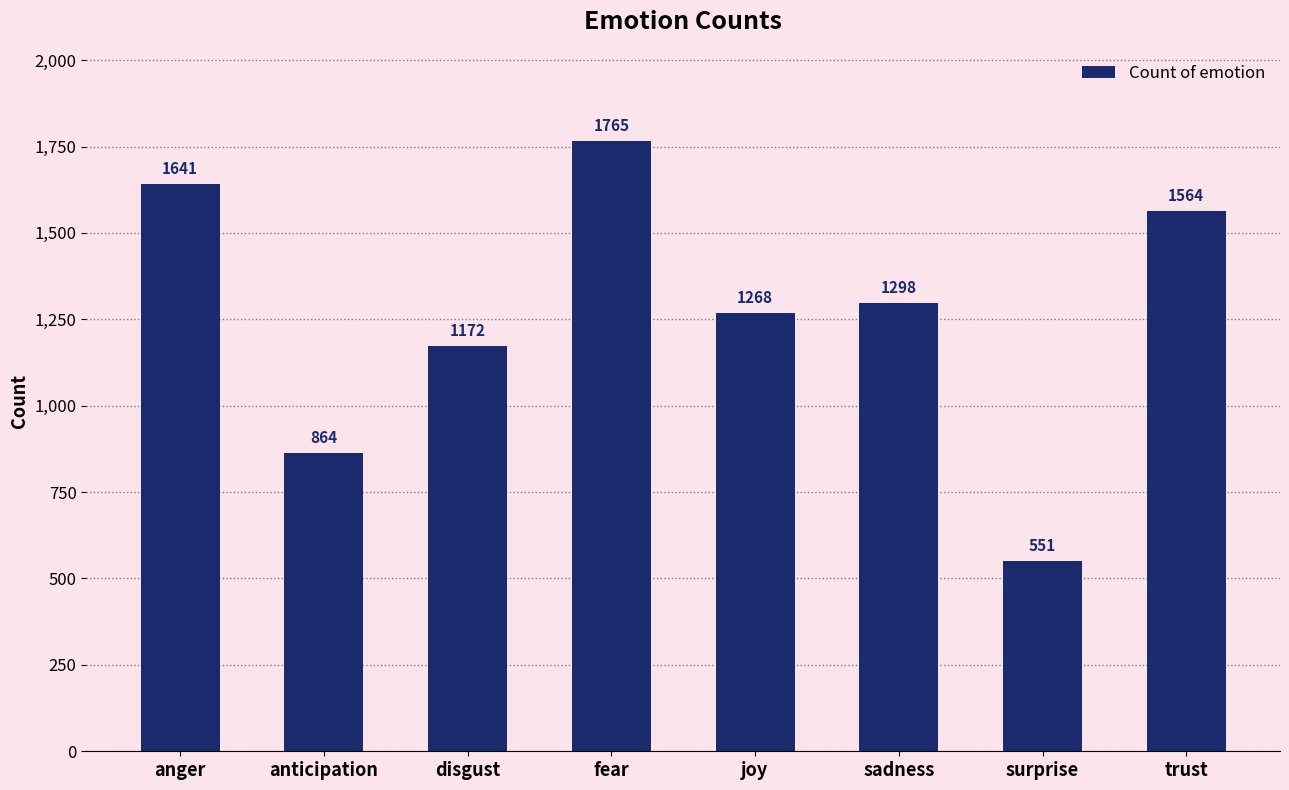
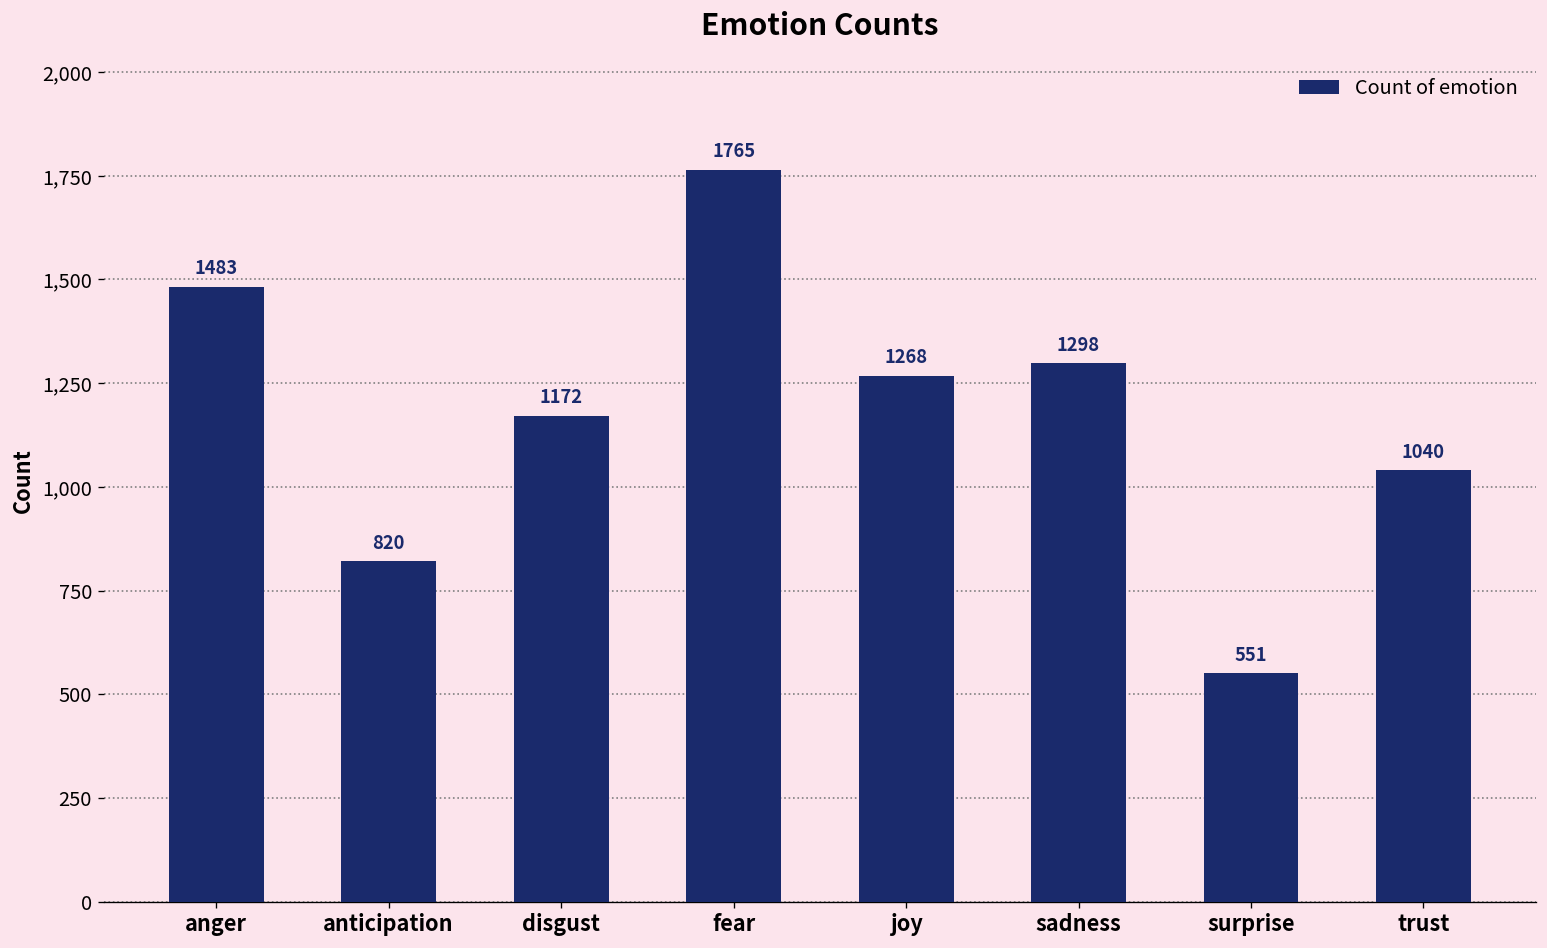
anger: 1641 -> 1483
anticipation: 864 -> 820
trust: 1564 -> 1040
